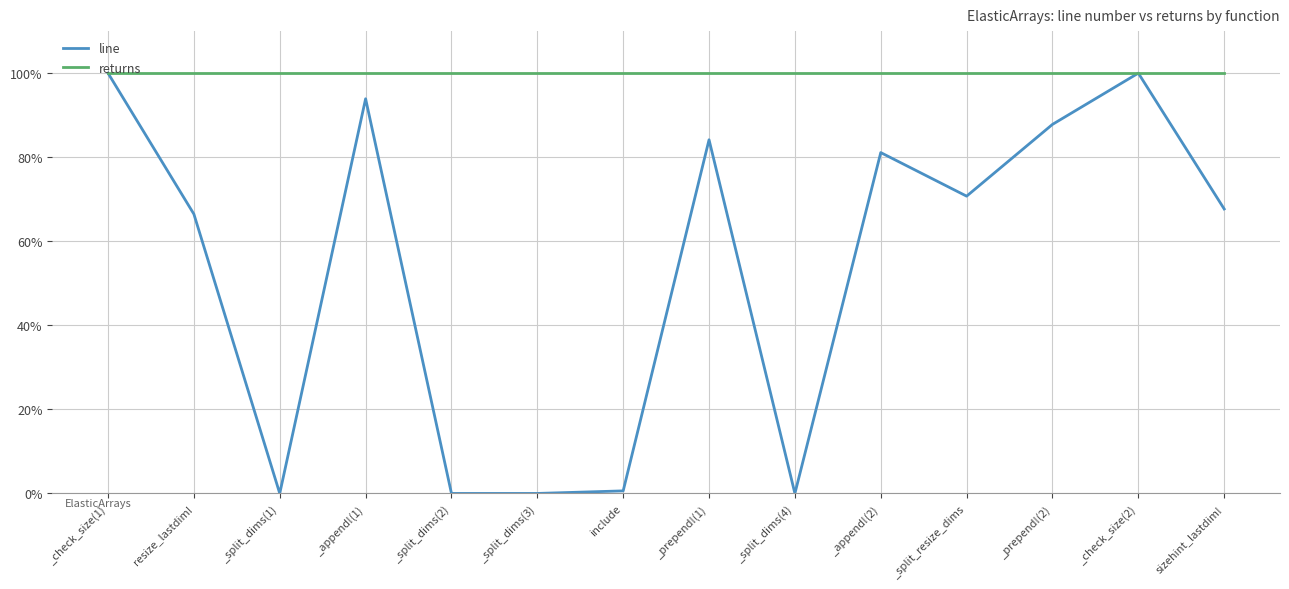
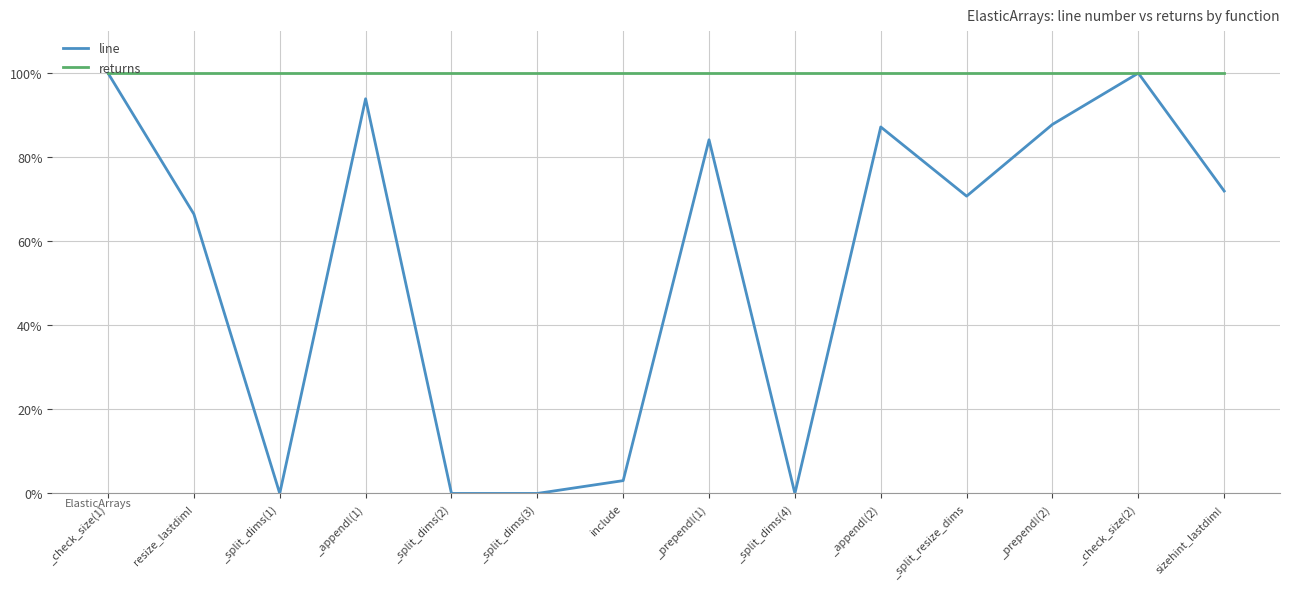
line, include: 1% -> 3%
line, _append!(2): 81% -> 87%
line, sizehint_lastdim!: 68% -> 72%
